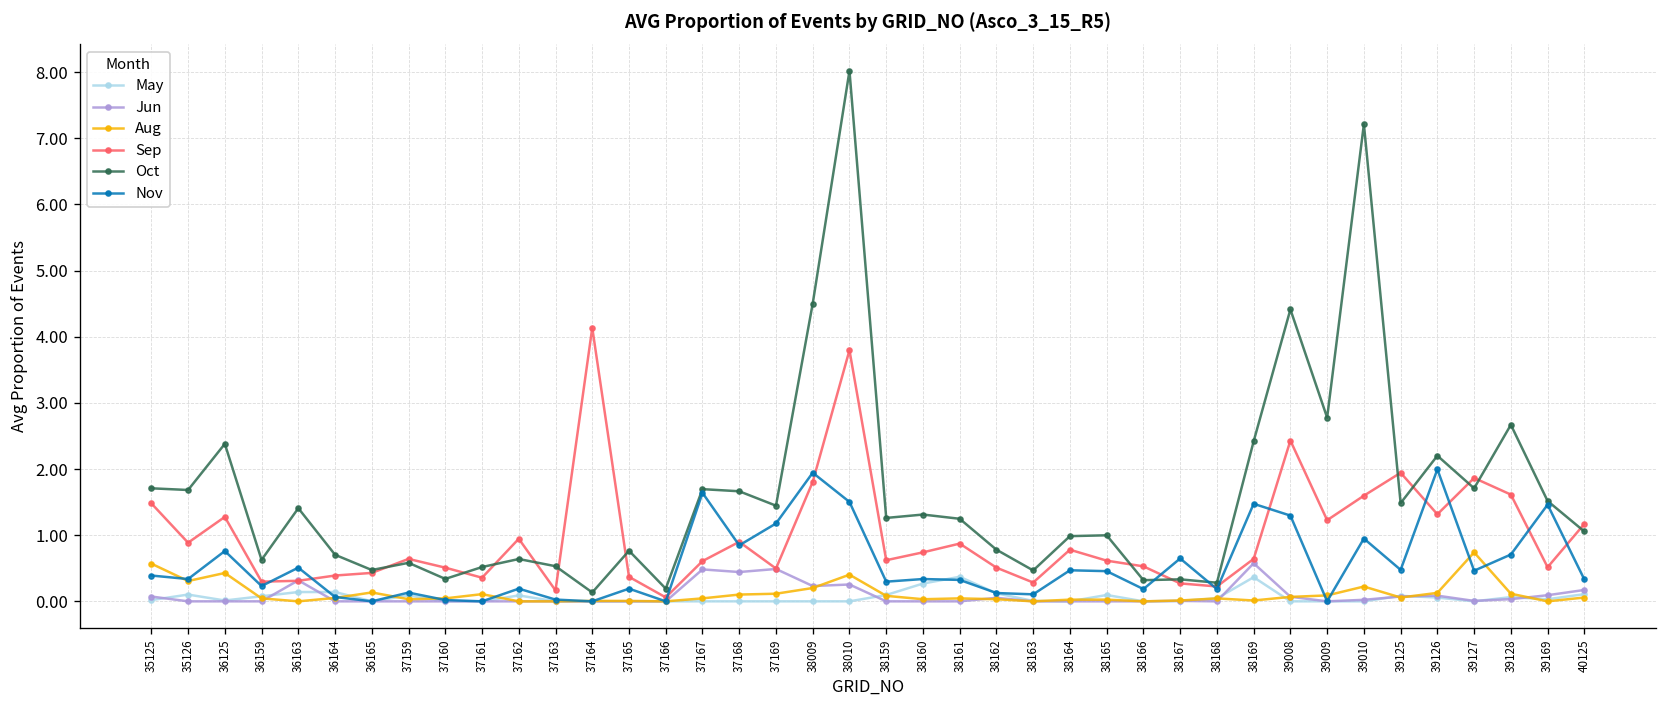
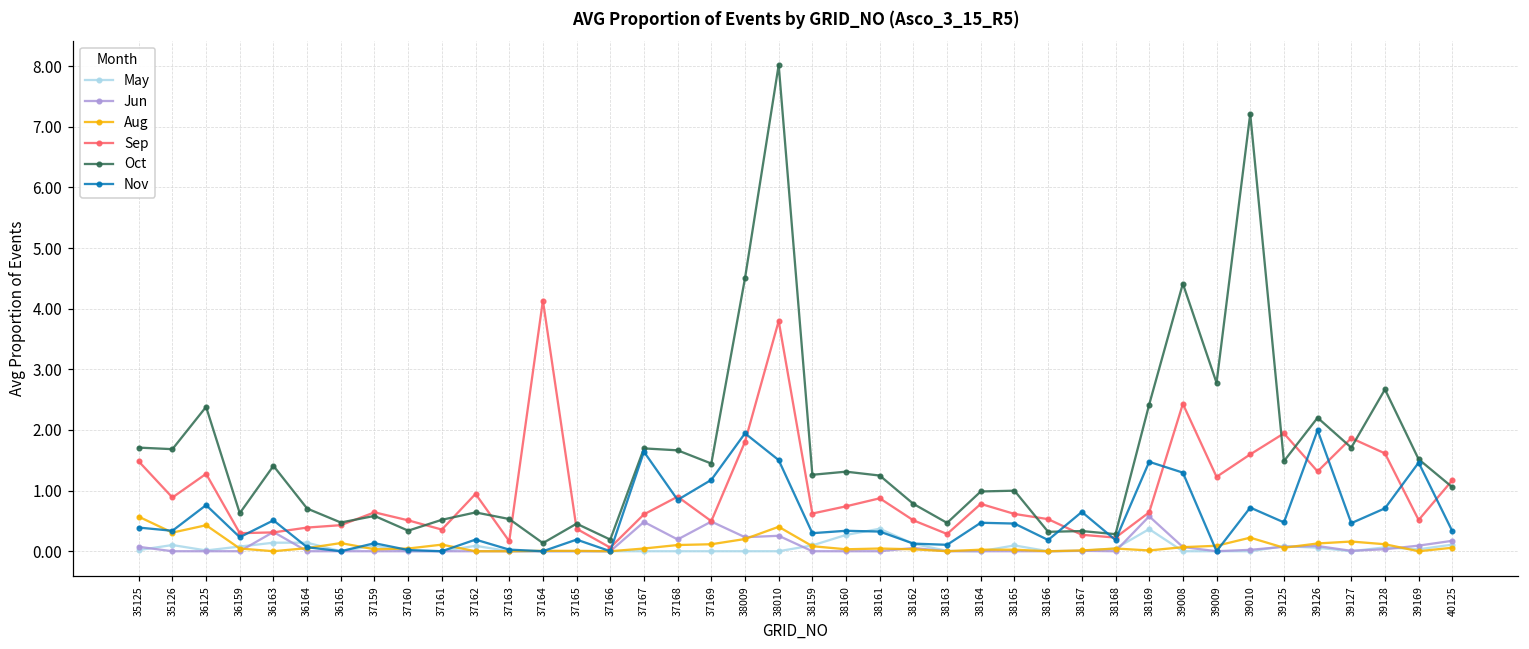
Oct, 37165: 0.8 -> 0.5
Jun, 37168: 0.4 -> 0.2
Nov, 39010: 0.9 -> 0.7
Aug, 39127: 0.7 -> 0.2
